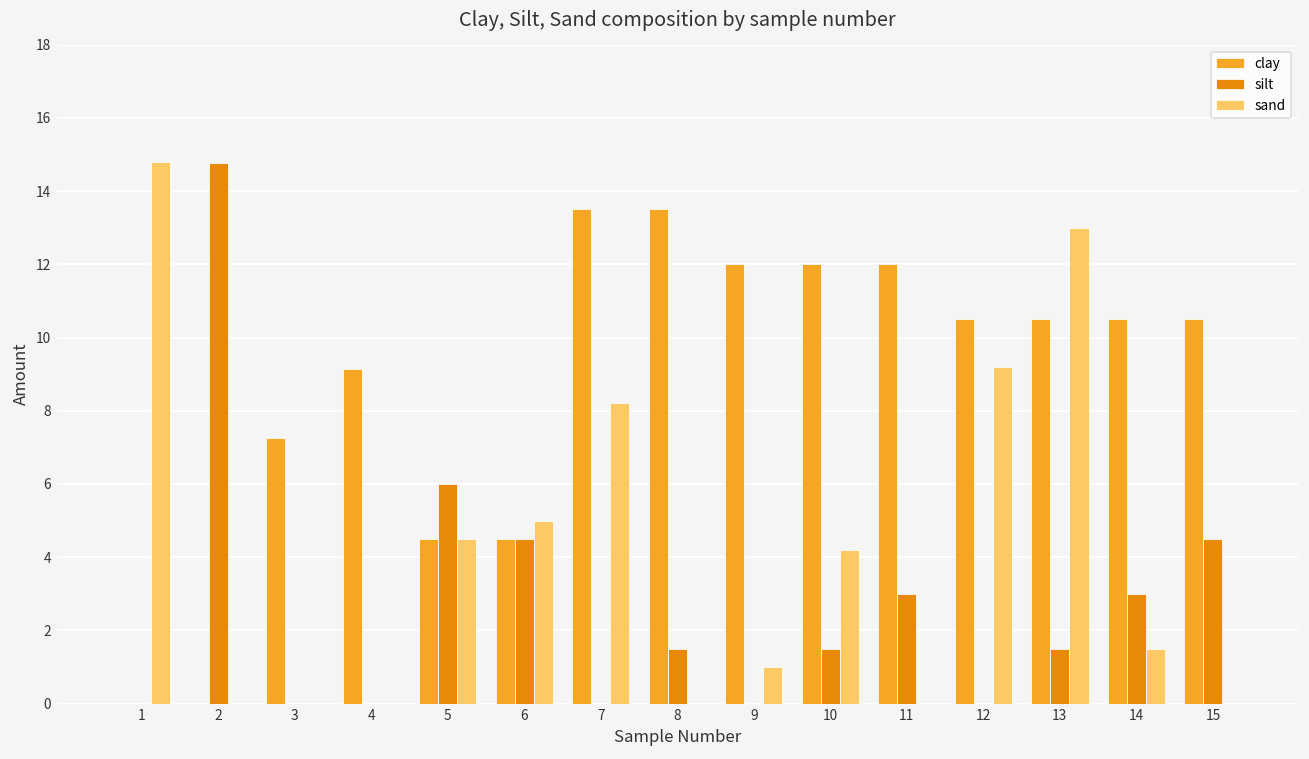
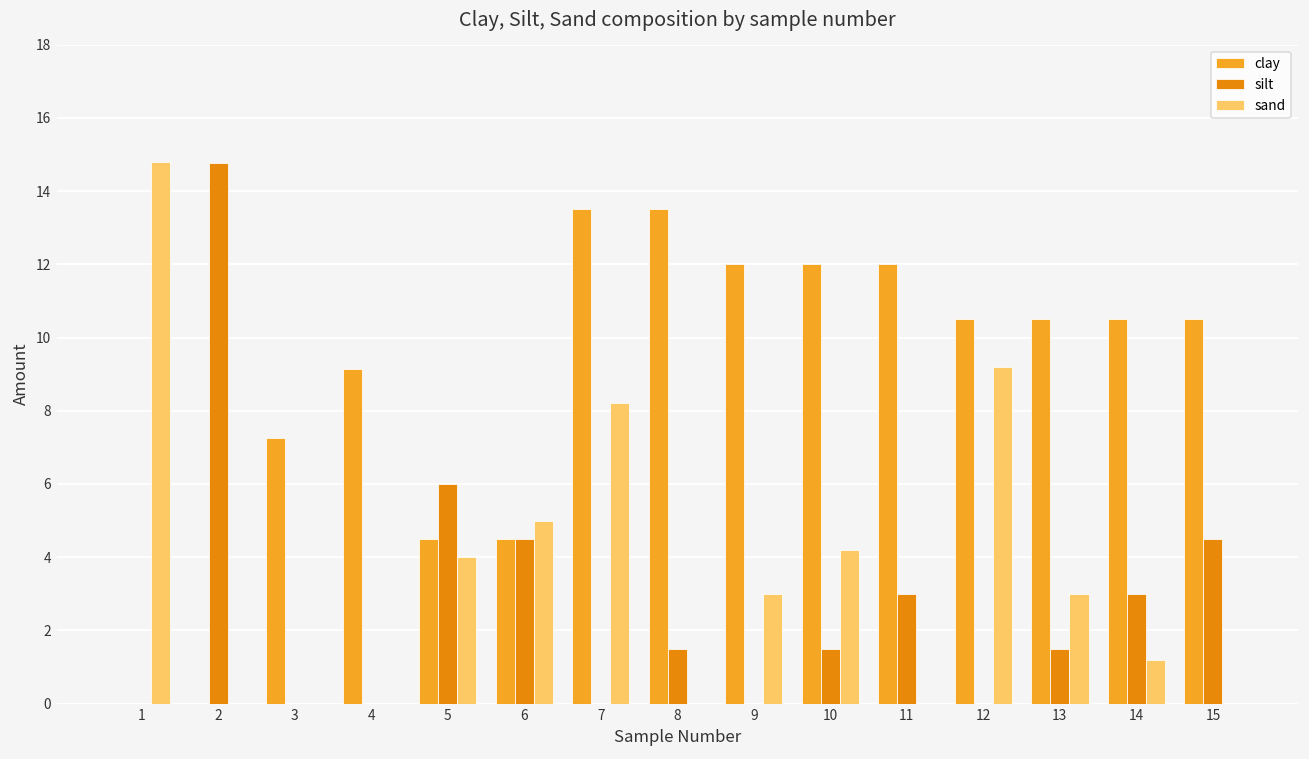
sand, 5: 4.5 -> 4.0
sand, 9: 1 -> 3
sand, 13: 13 -> 3
sand, 14: 1.5 -> 1.2
